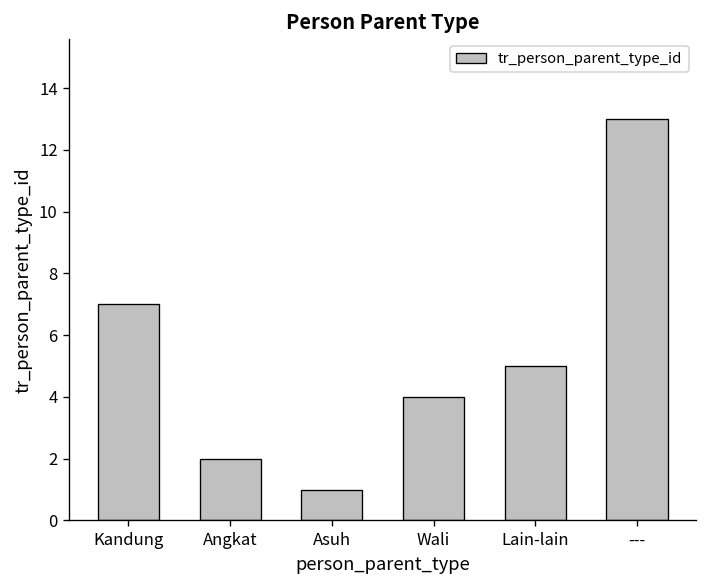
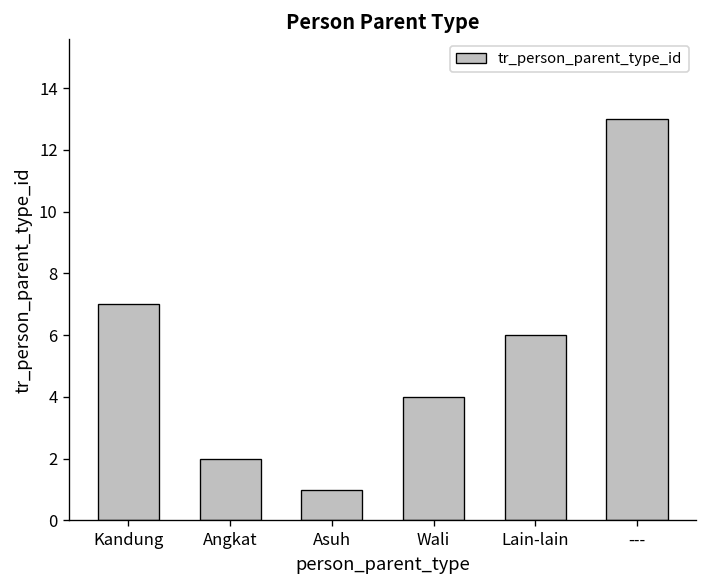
Lain-lain: 5 -> 6
